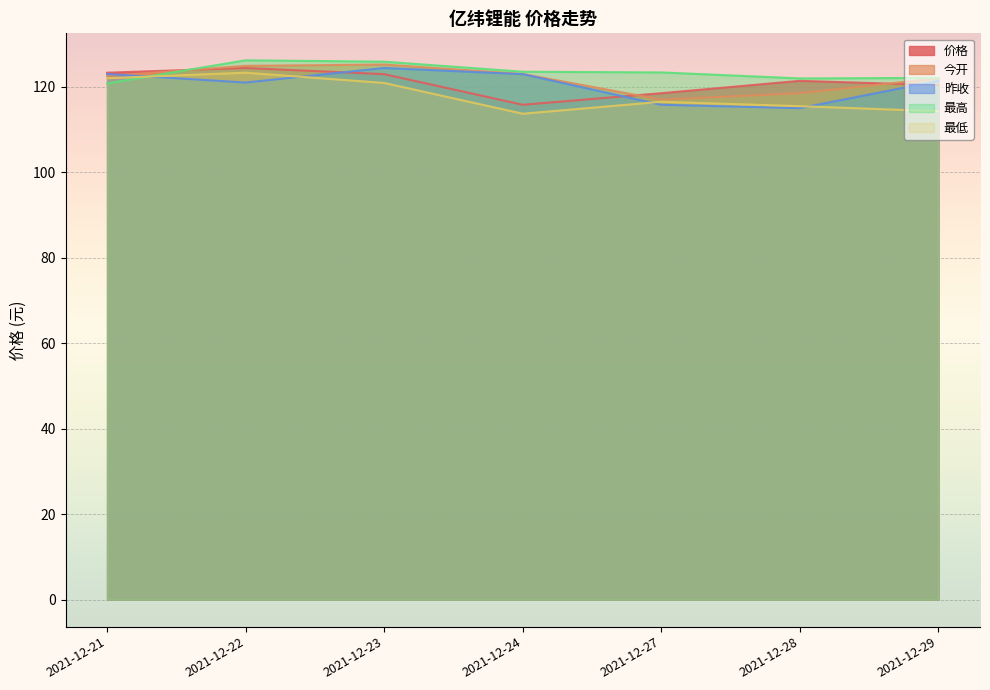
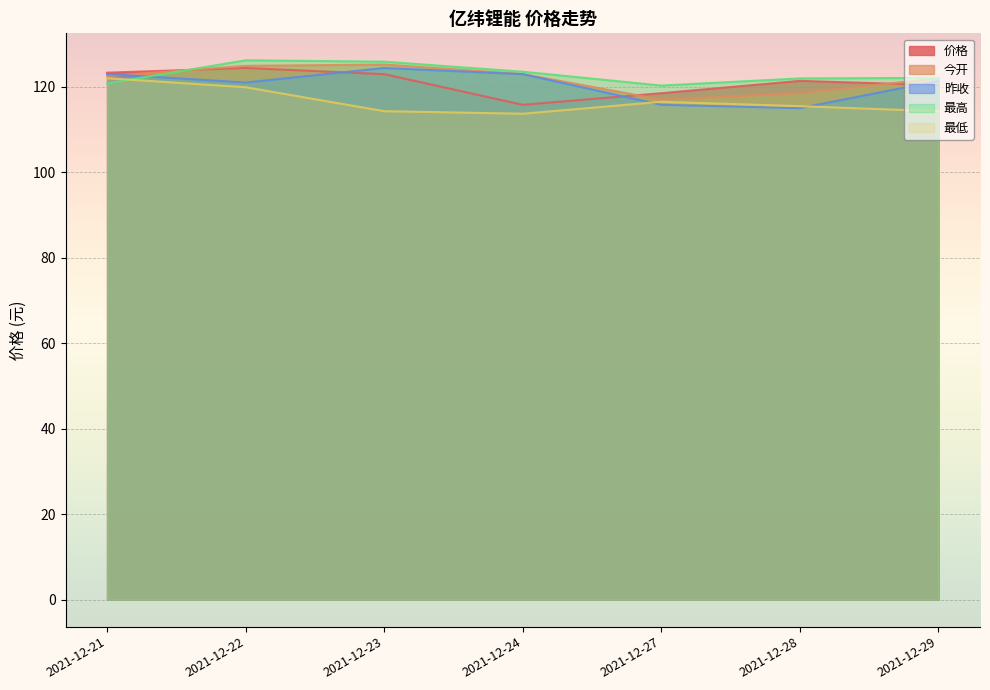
最低, 2021-12-22: 123 -> 120
最低, 2021-12-23: 121 -> 114
最高, 2021-12-27: 123 -> 120
